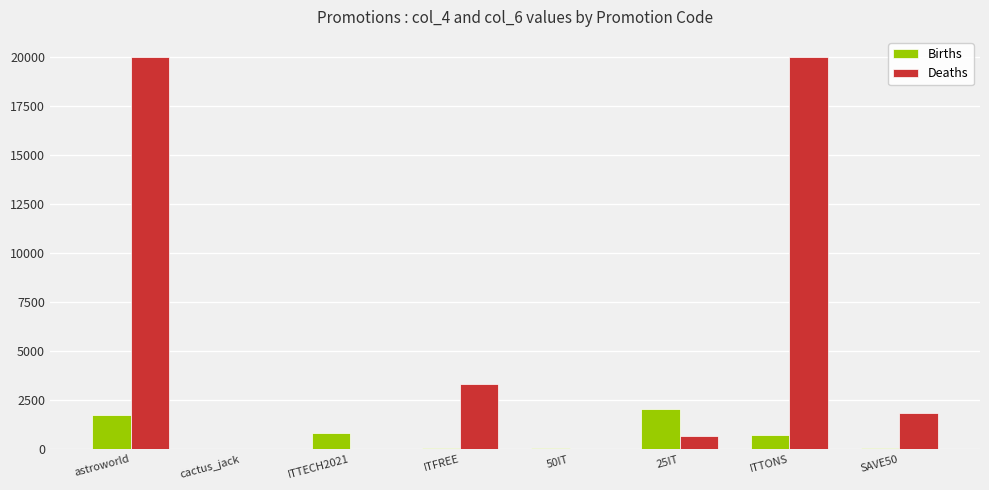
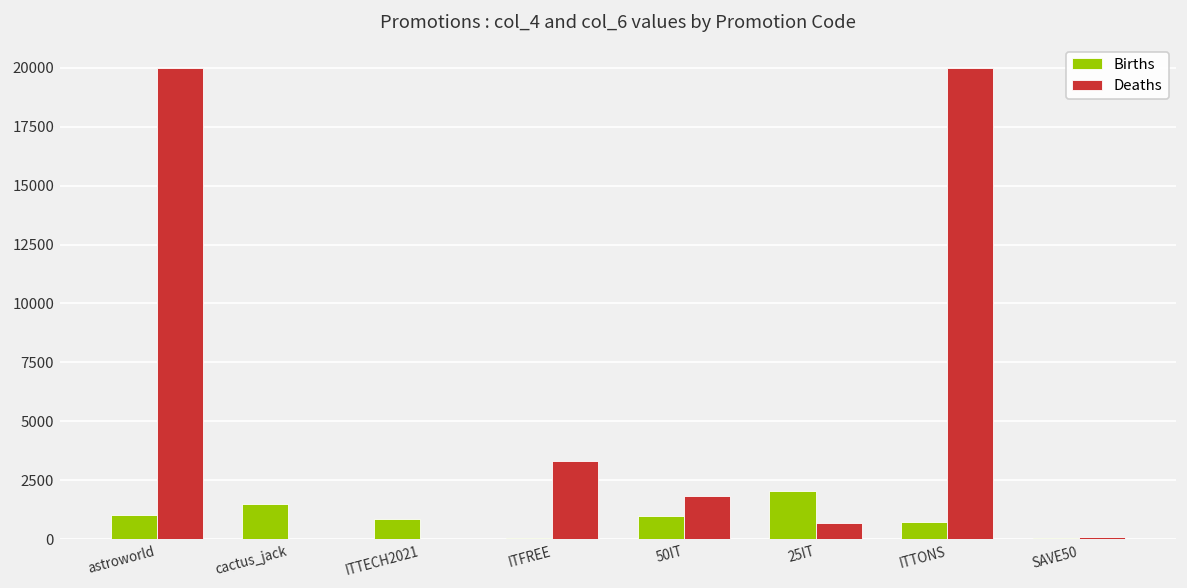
Births, astroworld: 1700 -> 1000
Births, cactus_jack: 0 -> 1500
Births, 50IT: 100 -> 1000
Deaths, 50IT: 0 -> 1800
Deaths, SAVE50: 1900 -> 100
